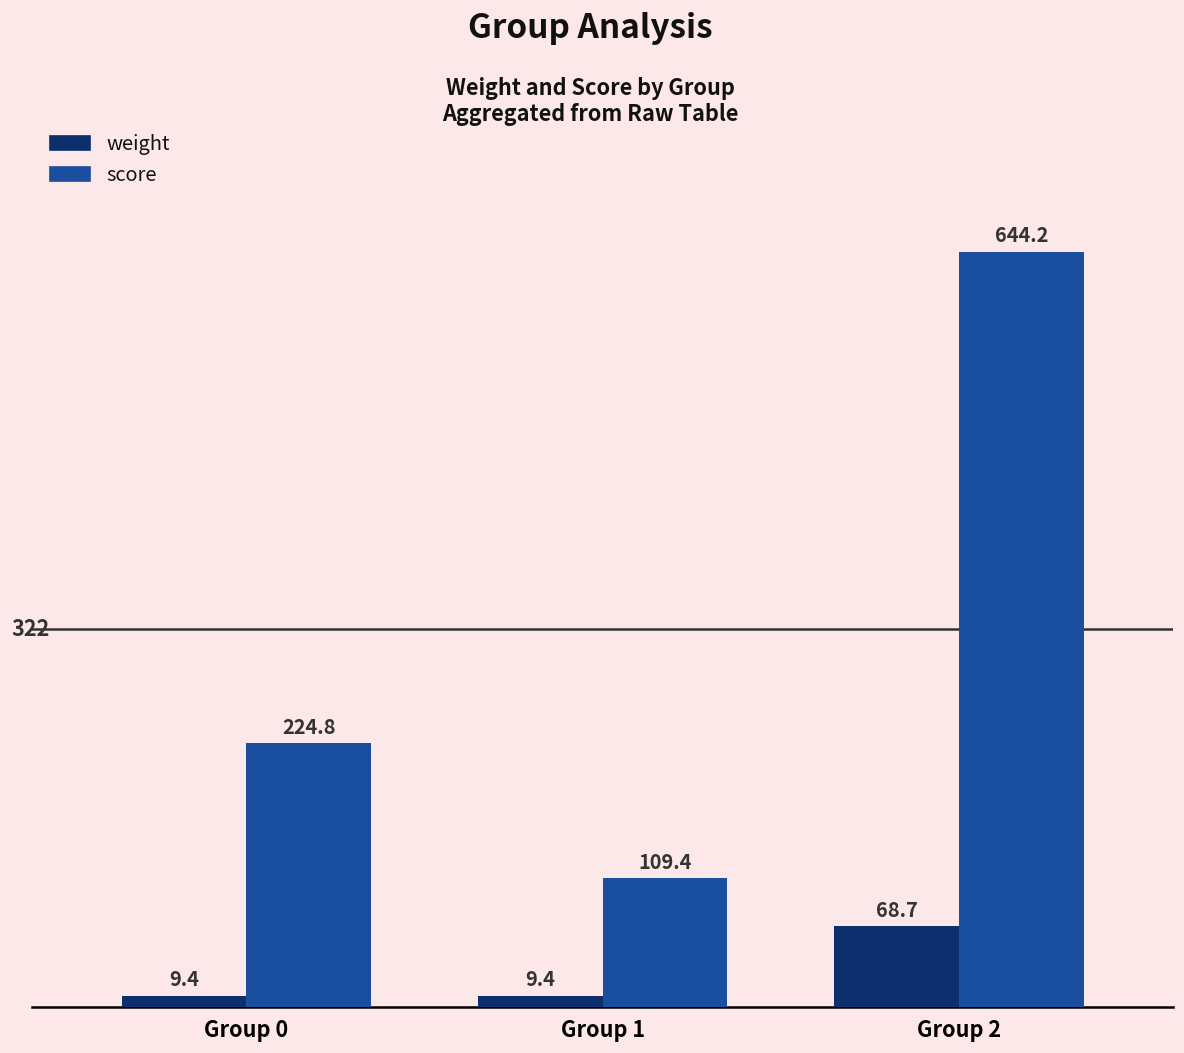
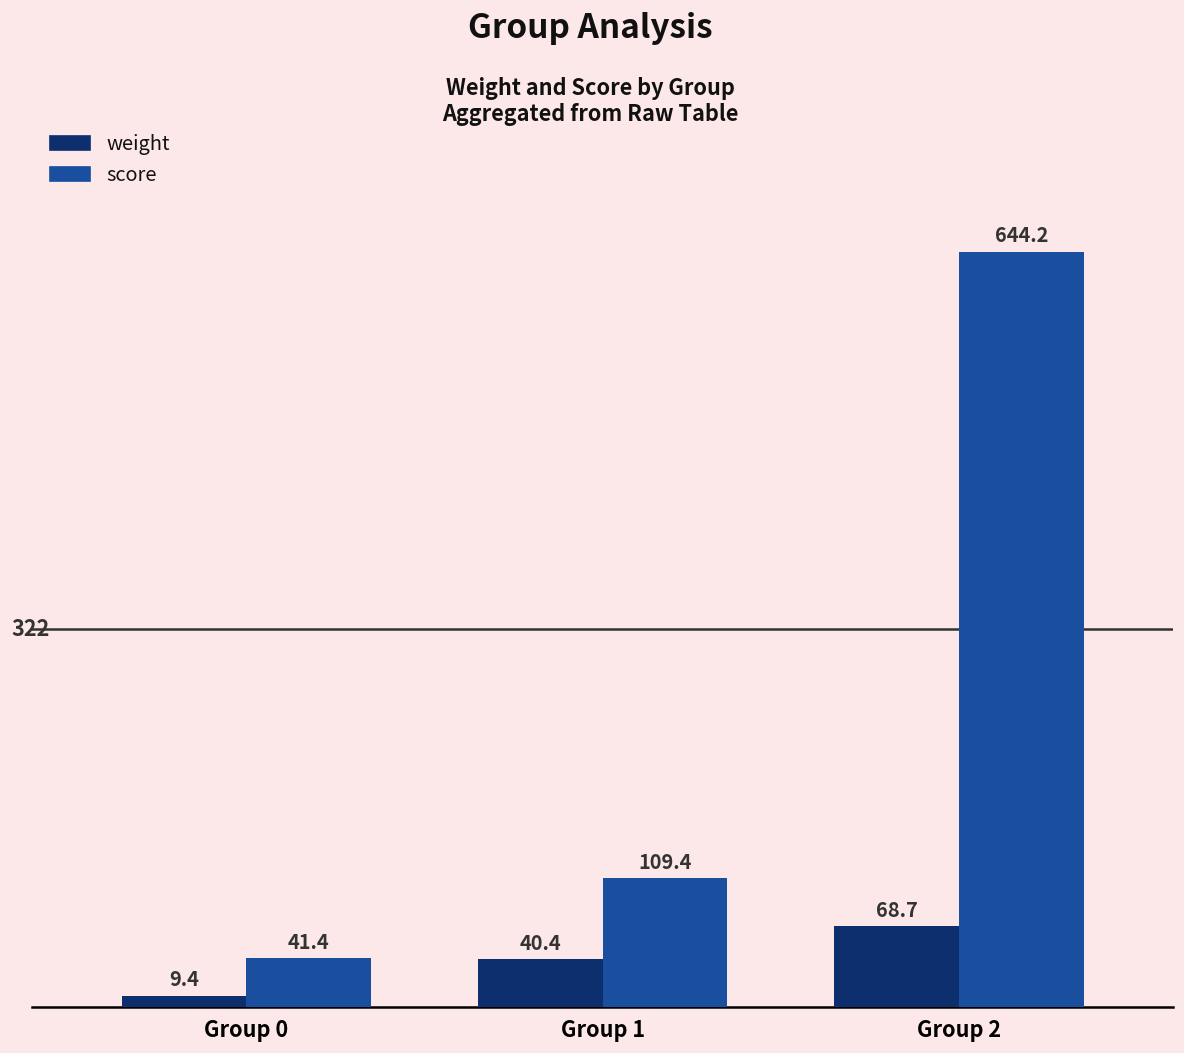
score, Group 0: 224.8 -> 41.4
weight, Group 1: 9.4 -> 40.4
